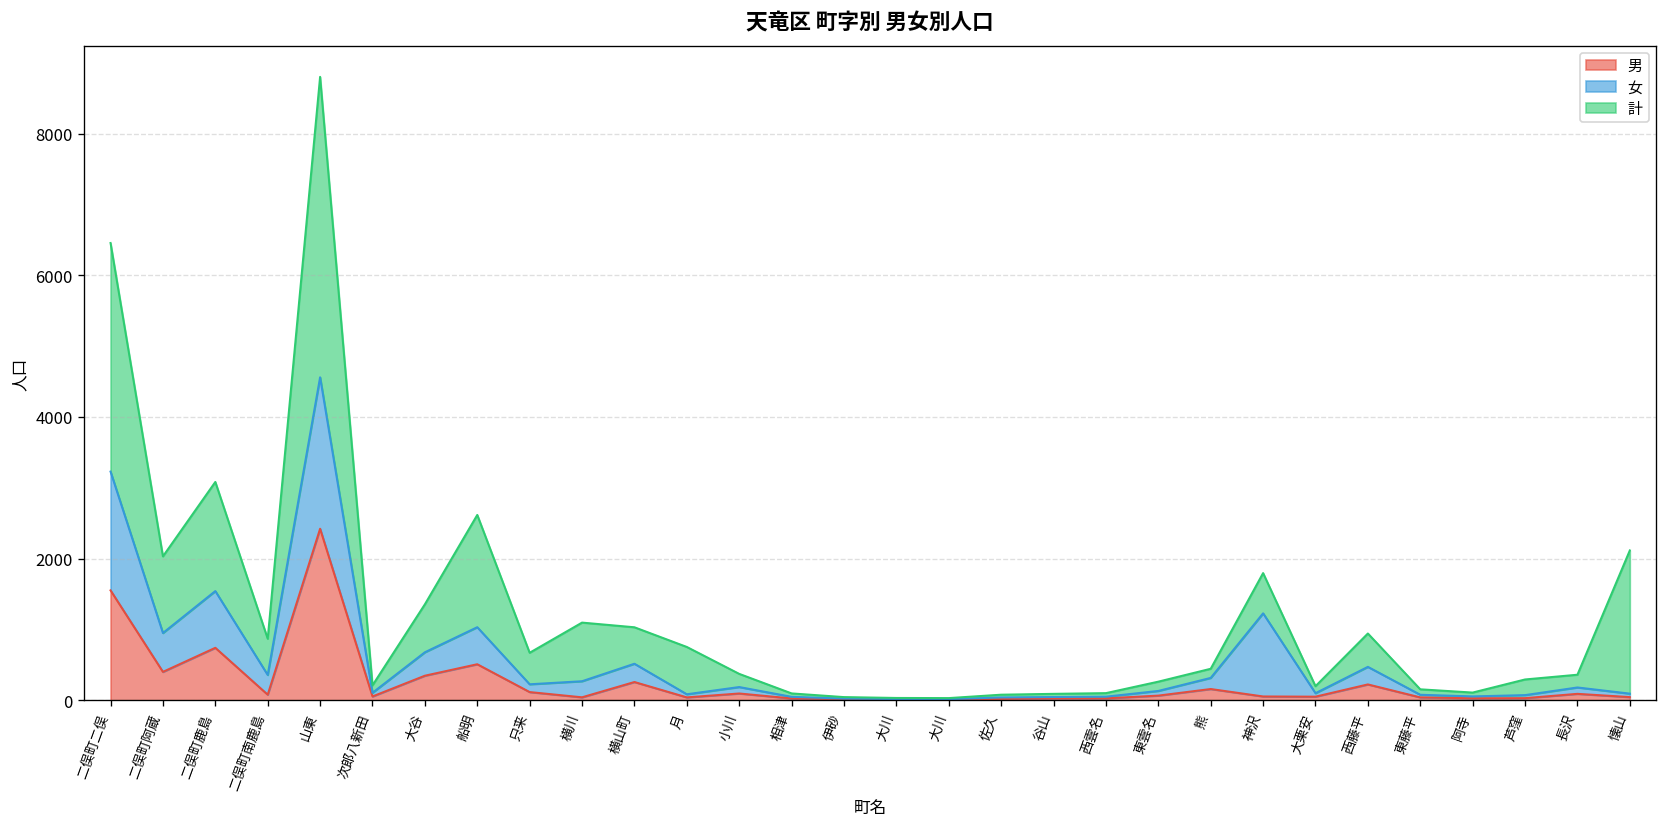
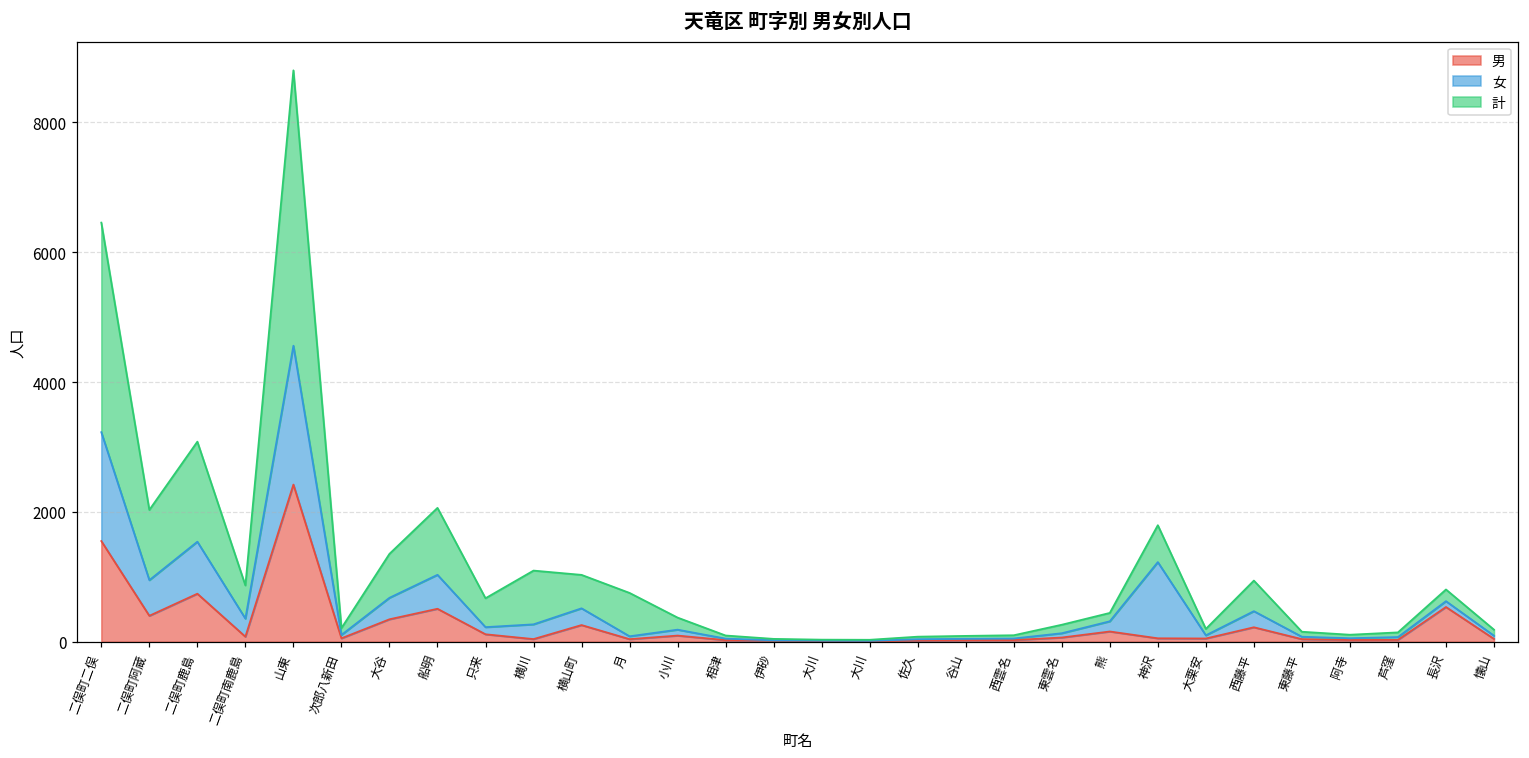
計, 船明: 1600 -> 1000
計, 芦窪: 200 -> 100
男, 長沢: 100 -> 500
計, 懐山: 2000 -> 100
